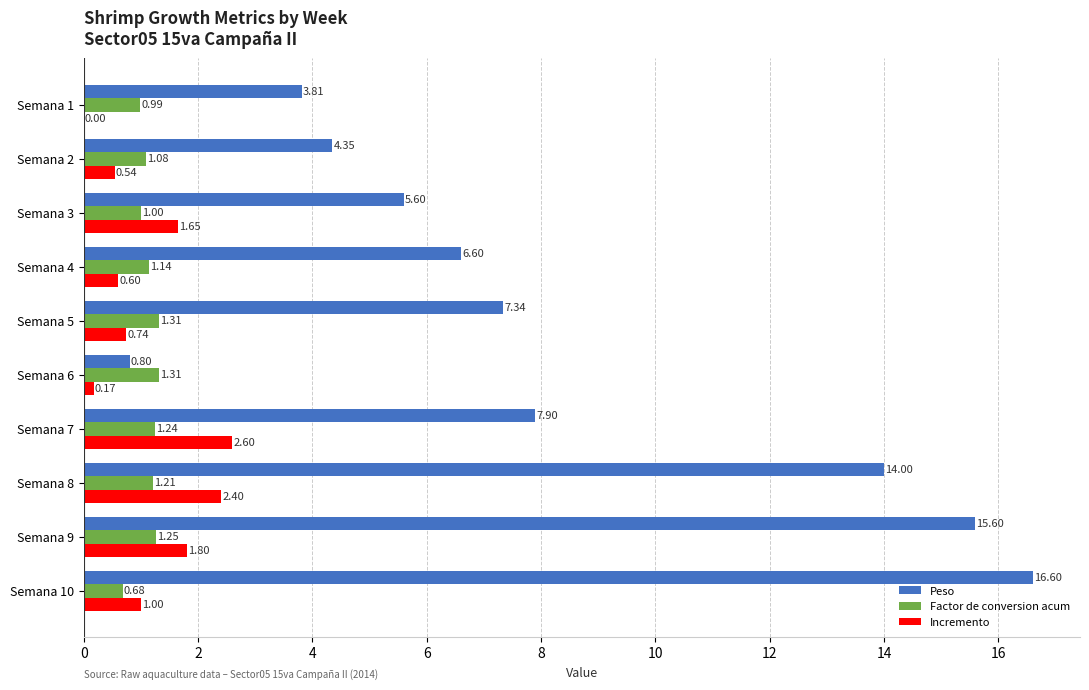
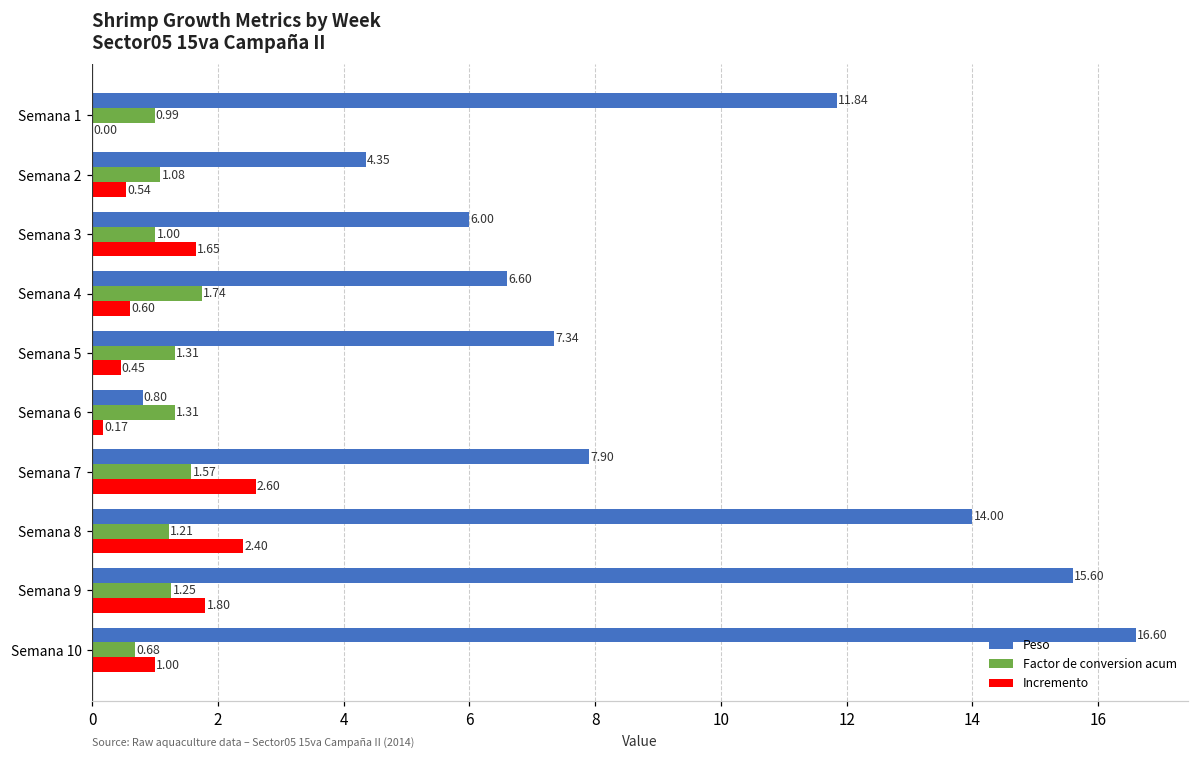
Peso, Semana 1: 3.81 -> 11.84
Peso, Semana 3: 5.60 -> 6.00
Factor de conversion acum, Semana 4: 1.14 -> 1.74
Incremento, Semana 5: 0.74 -> 0.45
Factor de conversion acum, Semana 7: 1.24 -> 1.57
